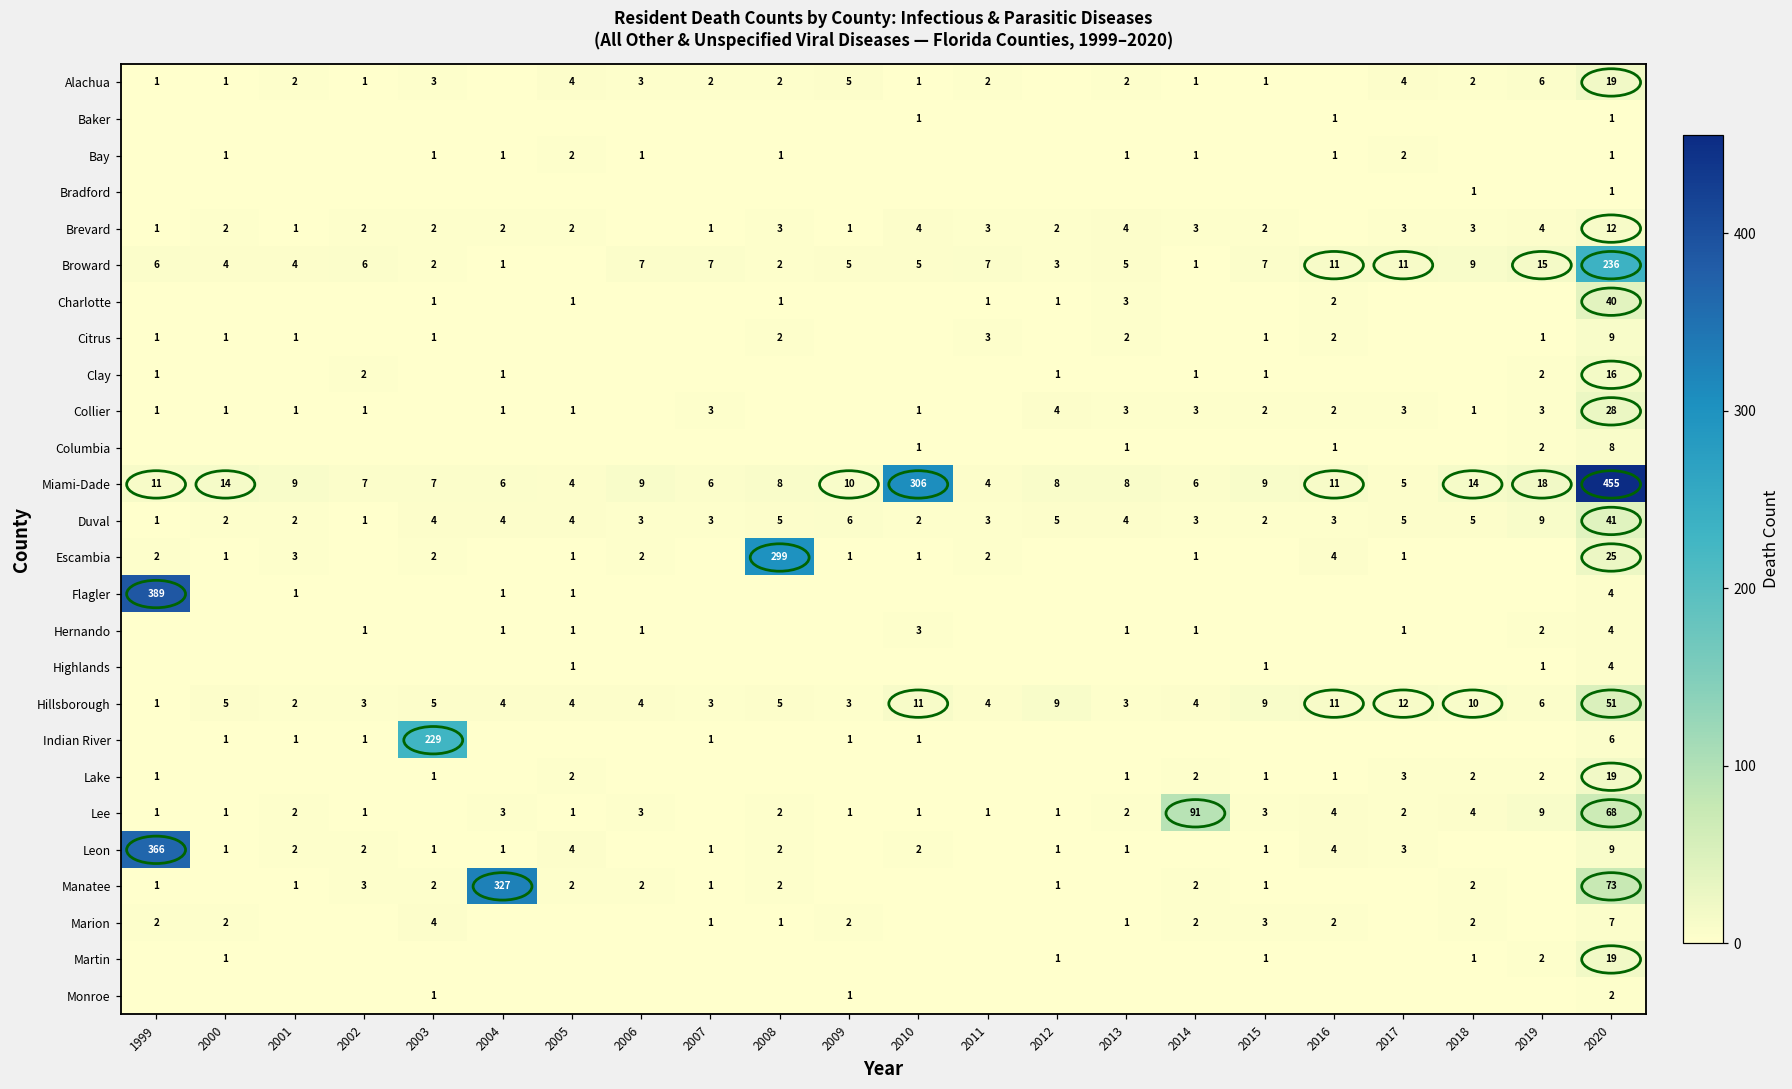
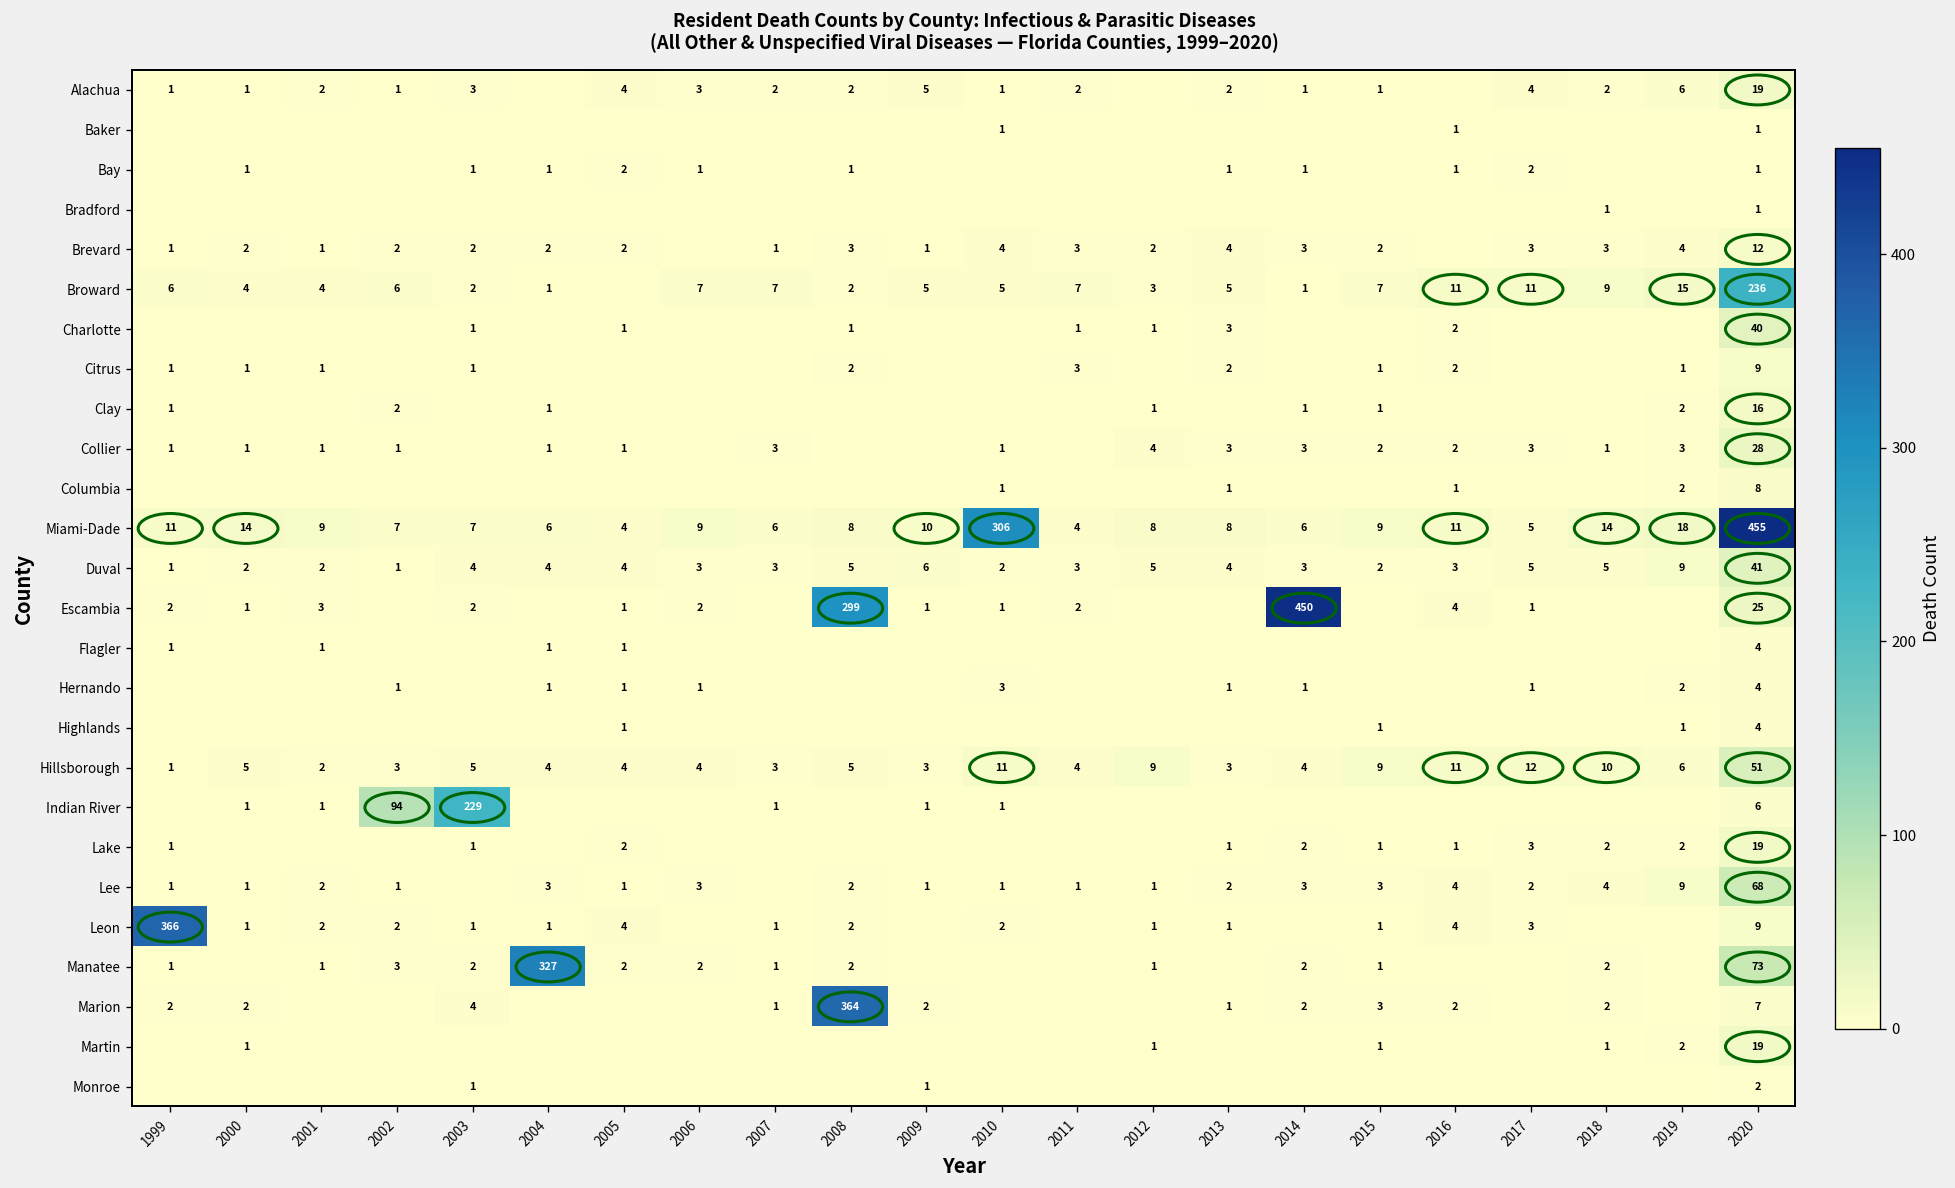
Escambia, 2014: 1 -> 450
Flagler, 1999: 389 -> 1
Indian River, 2002: 1 -> 94
Lee, 2014: 91 -> 3
Marion, 2008: 1 -> 364
